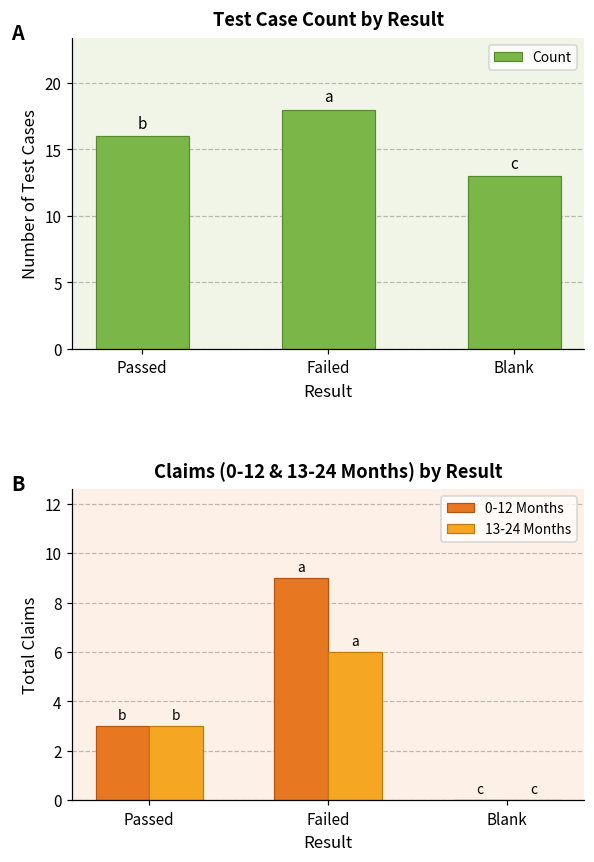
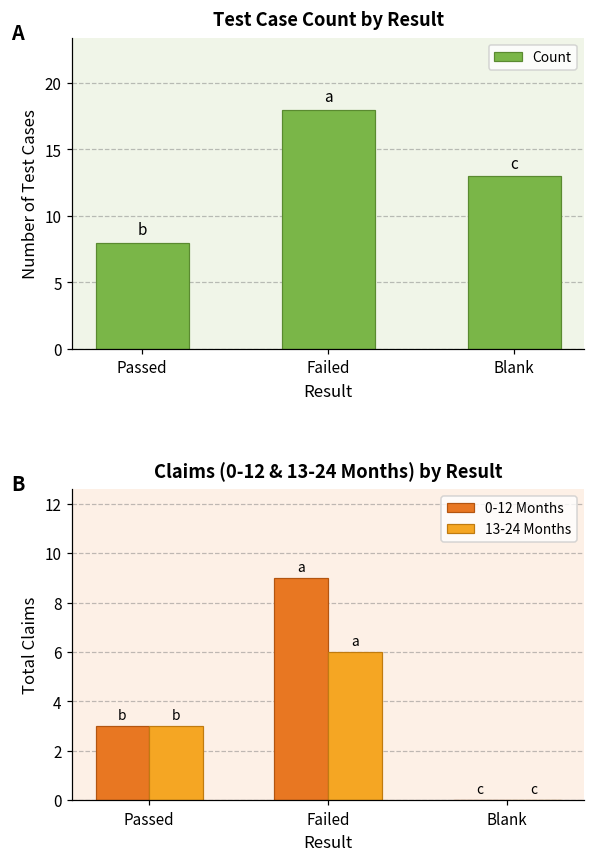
Test Case Count by Result, Passed: 16 -> 8
